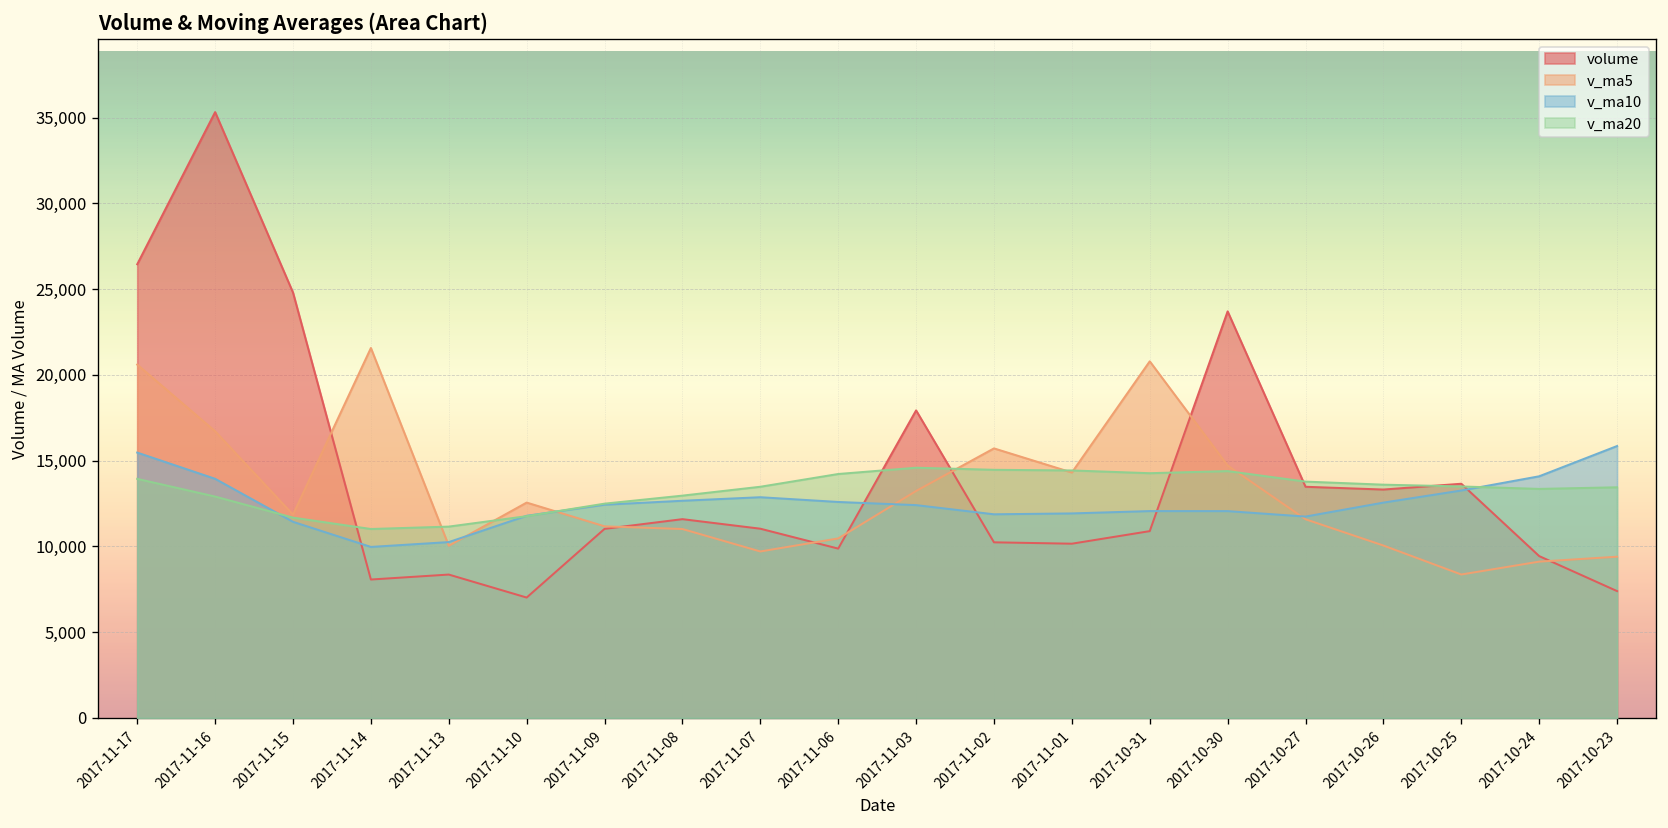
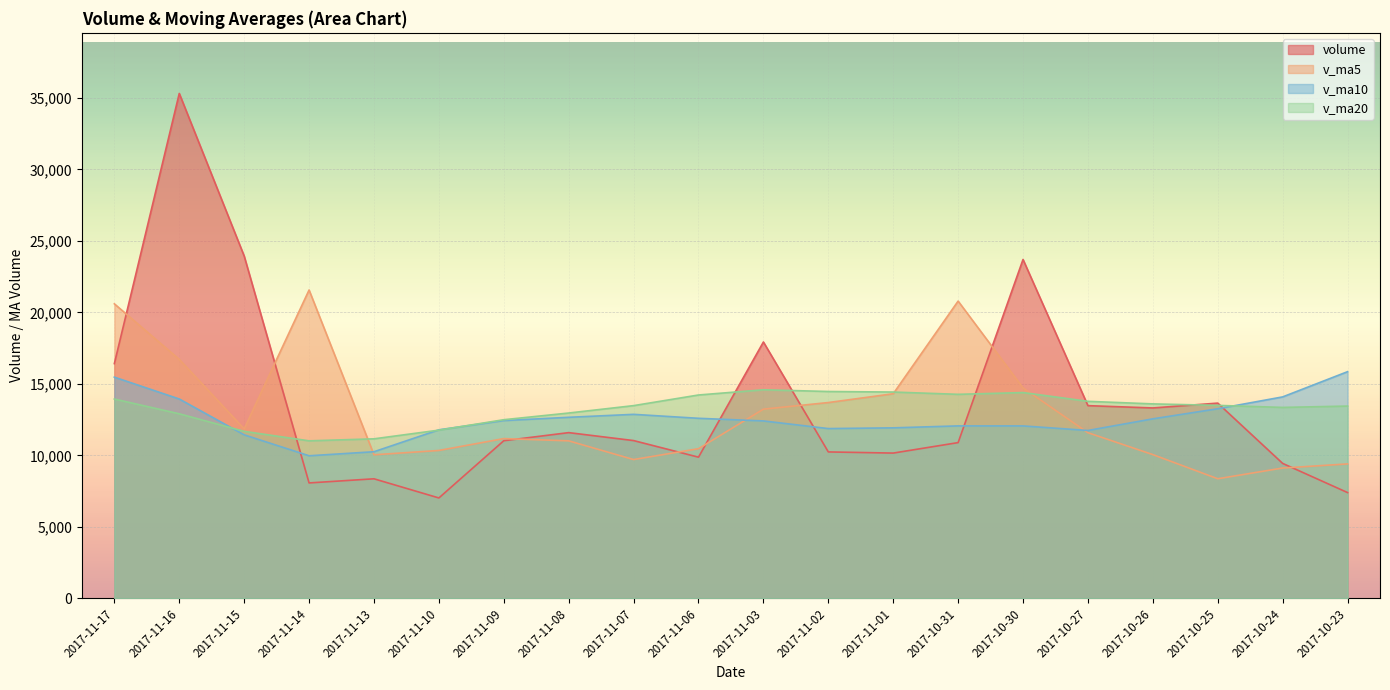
volume, 2017-11-17: 26,500 -> 16,400
volume, 2017-11-15: 24,800 -> 23,900
v_ma5, 2017-11-10: 12,600 -> 10,300
v_ma5, 2017-11-02: 15,700 -> 13,700
